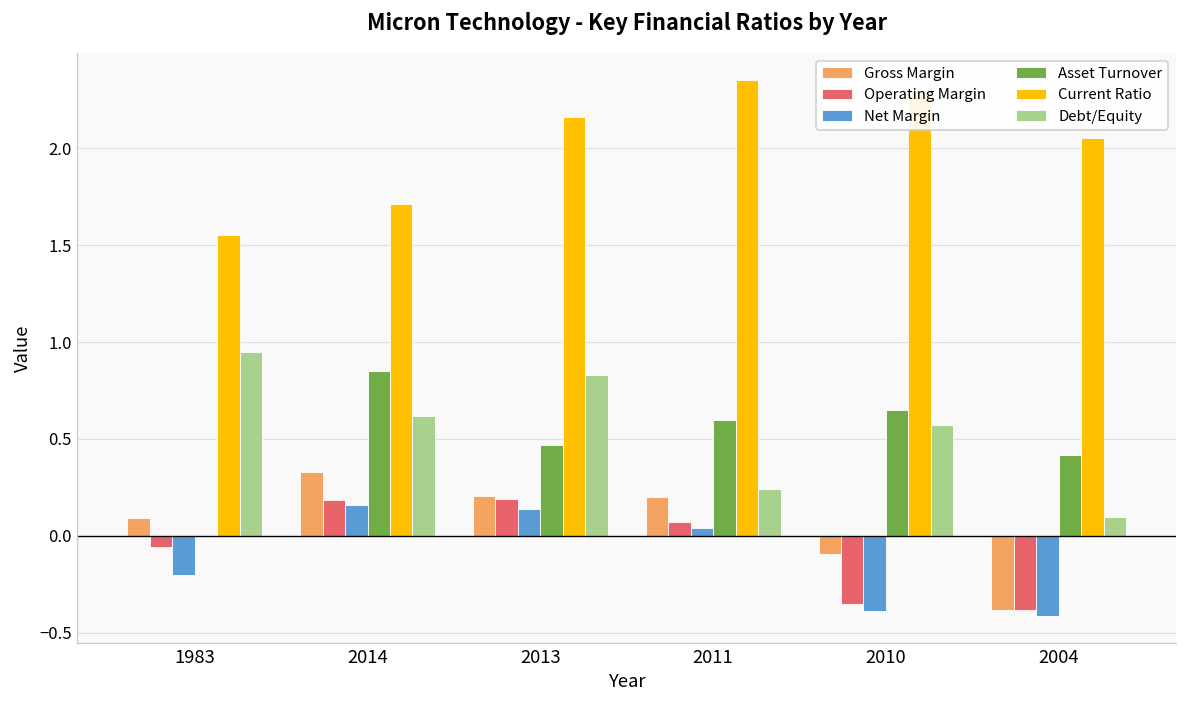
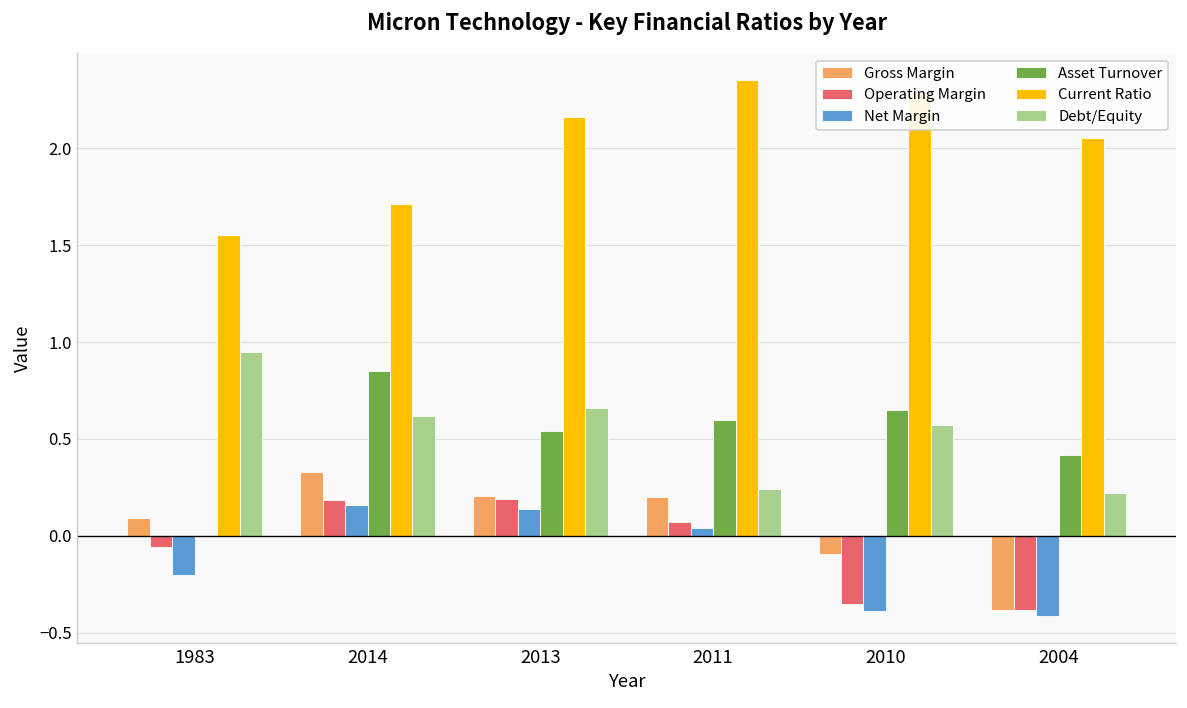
Asset Turnover, 2013: 0.47 -> 0.54
Debt/Equity, 2013: 0.83 -> 0.66
Debt/Equity, 2004: 0.10 -> 0.22
